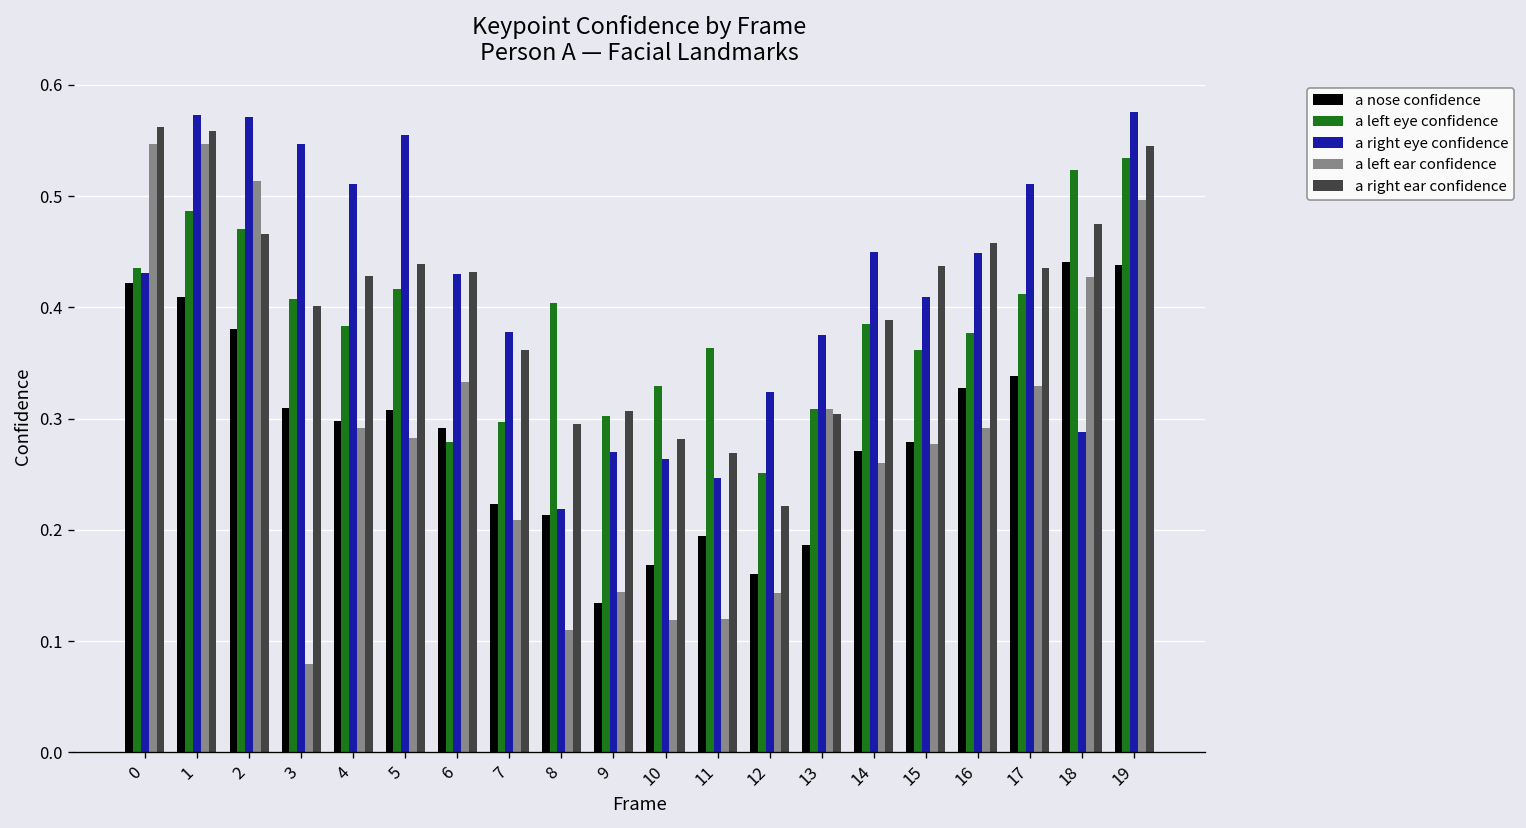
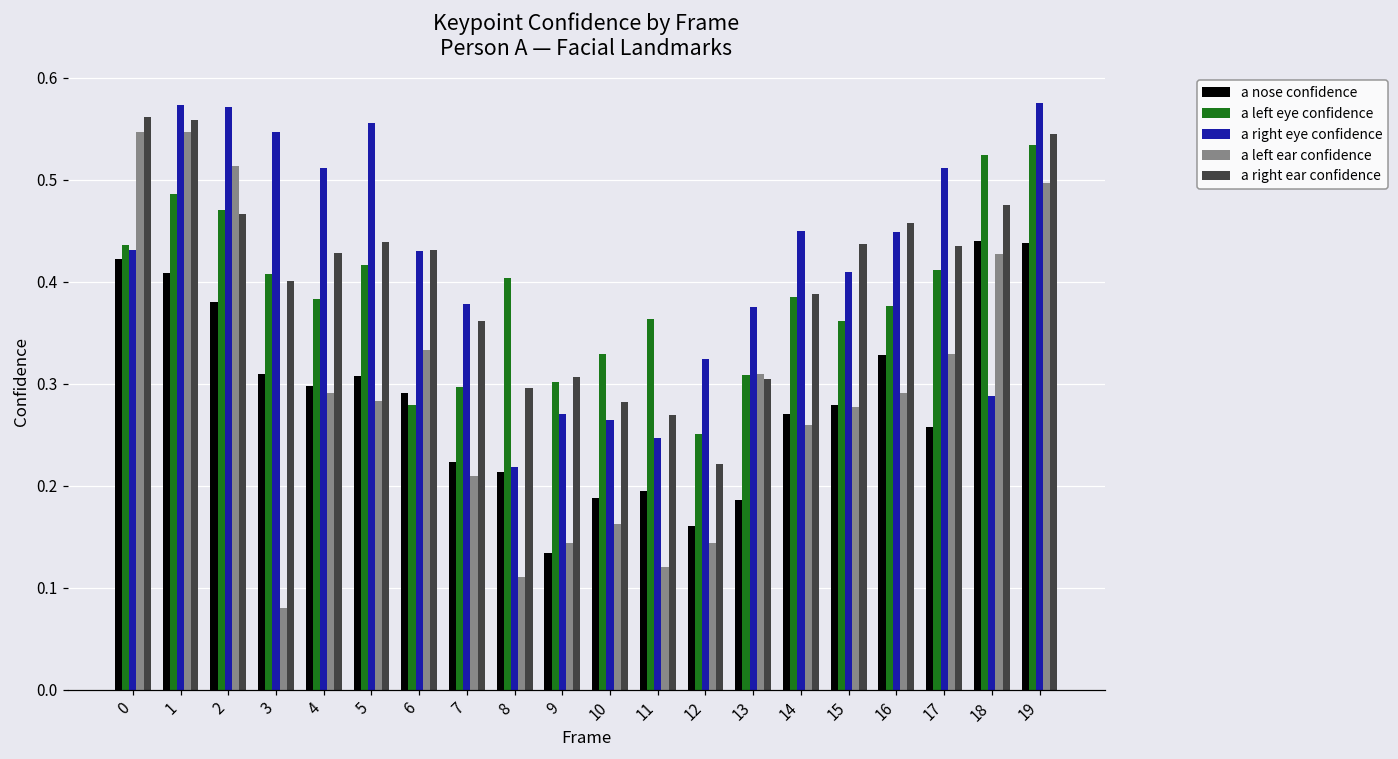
a nose confidence, 10: 0.17 -> 0.19
a left ear confidence, 10: 0.12 -> 0.16
a nose confidence, 17: 0.34 -> 0.26
